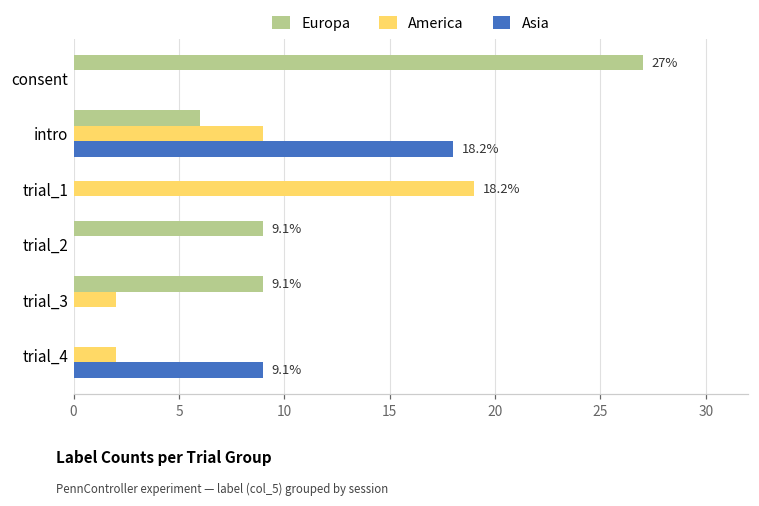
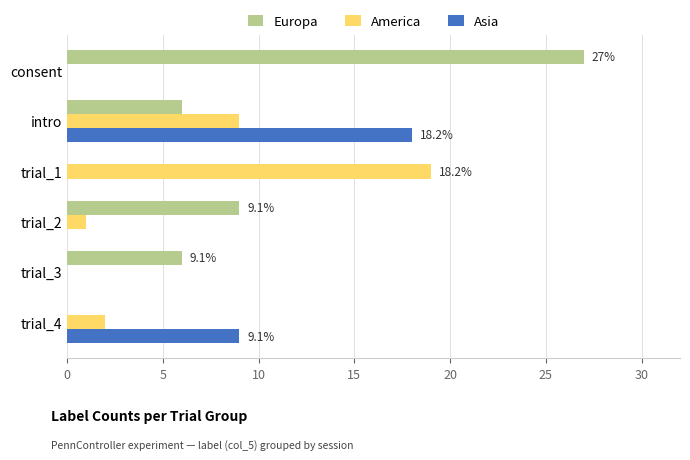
America, trial_2: 0 -> 1
Europa, trial_3: 9 -> 6
America, trial_3: 2 -> 0
